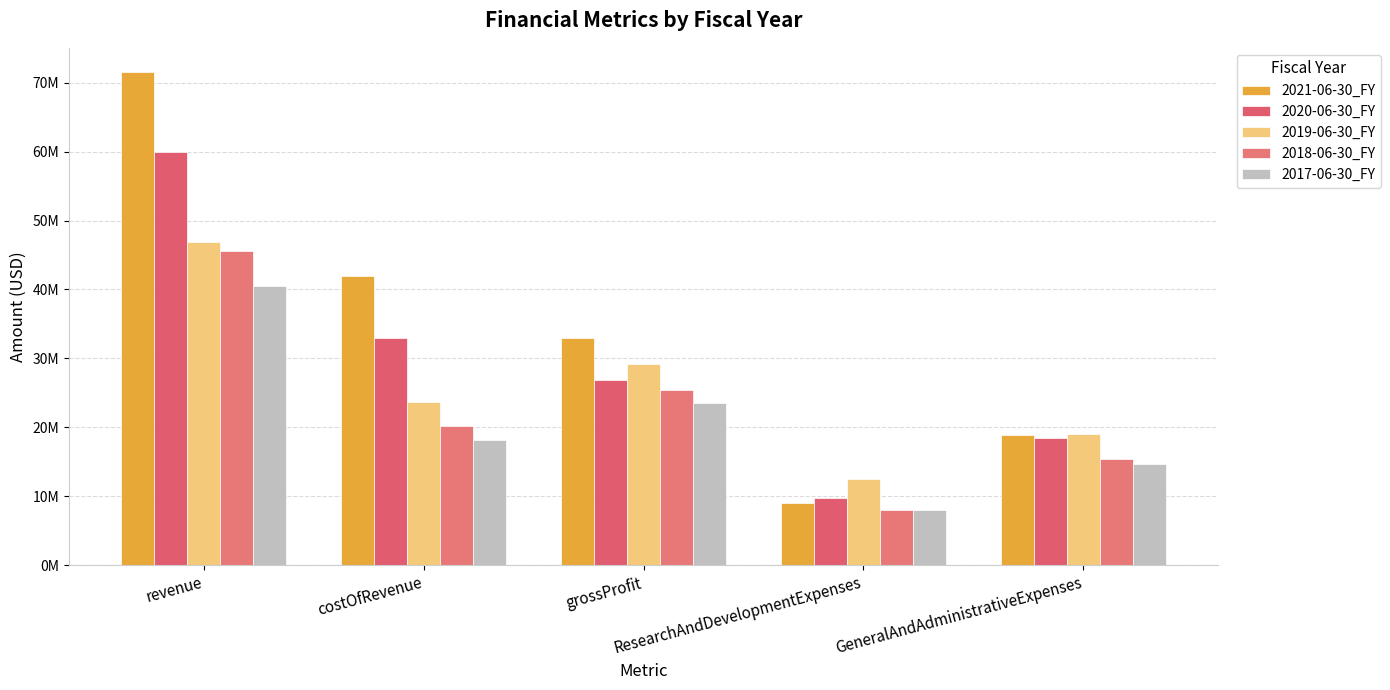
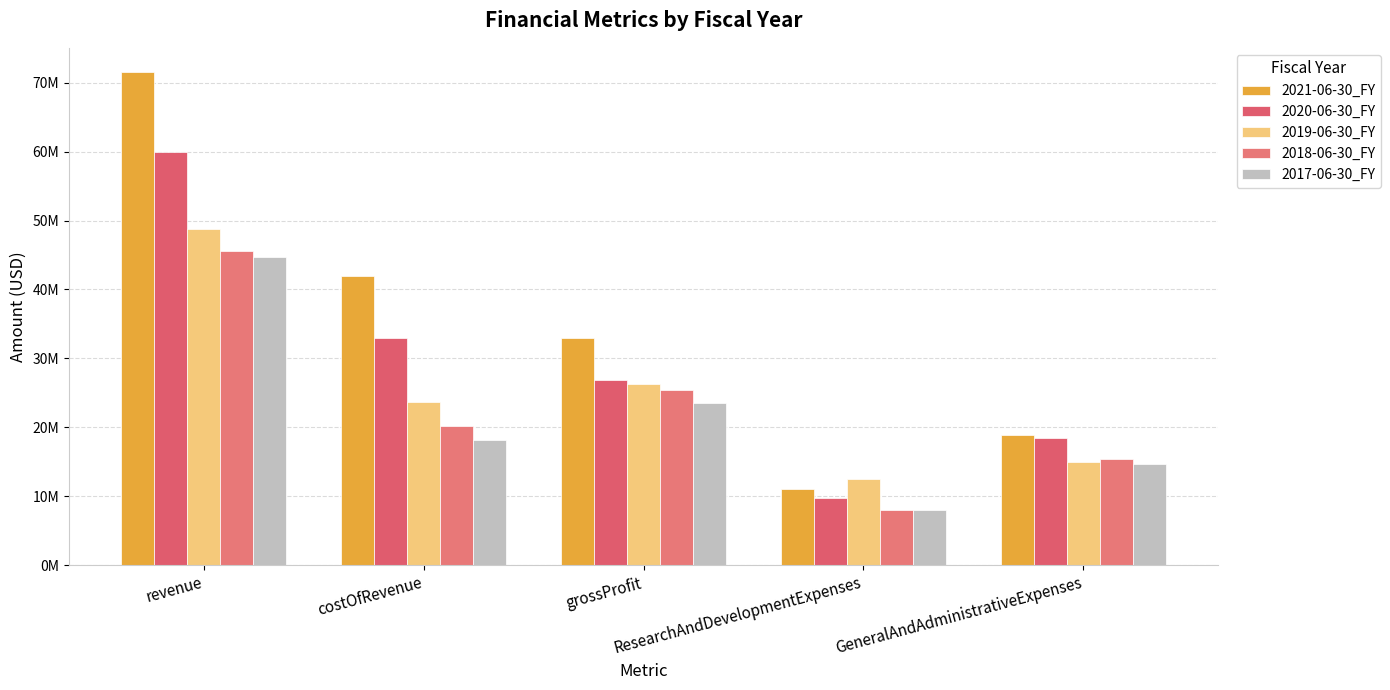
2019-06-30_FY, revenue: 47000000 -> 49000000
2017-06-30_FY, revenue: 41000000 -> 45000000
2019-06-30_FY, grossProfit: 29000000 -> 26000000
2021-06-30_FY, ResearchAndDevelopmentExpenses: 9000000 -> 11000000
2019-06-30_FY, GeneralAndAdministrativeExpenses: 19000000 -> 15000000
